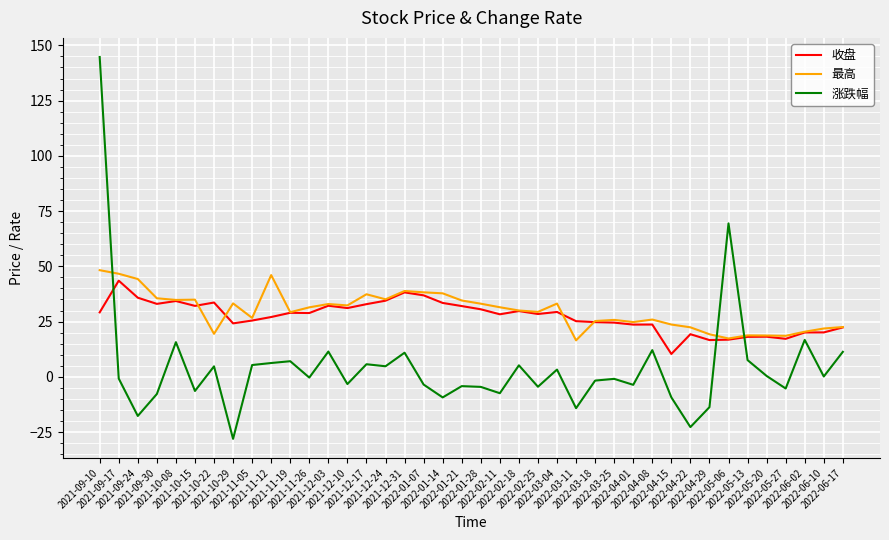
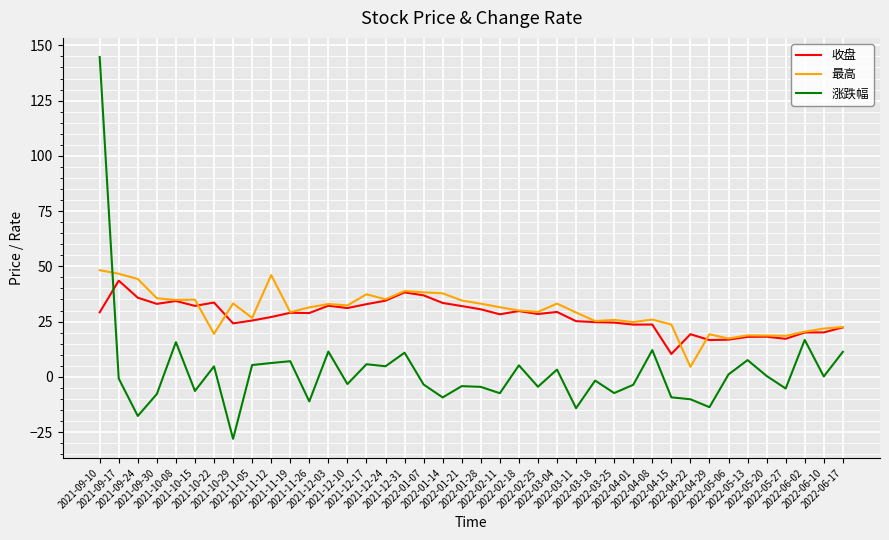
涨跌幅, 2021-11-26: 0 -> -11
最高, 2022-03-11: 17 -> 29
涨跌幅, 2022-03-25: -1 -> -7
最高, 2022-04-22: 22 -> 5
涨跌幅, 2022-04-22: -23 -> -10
涨跌幅, 2022-05-06: 69 -> 1
